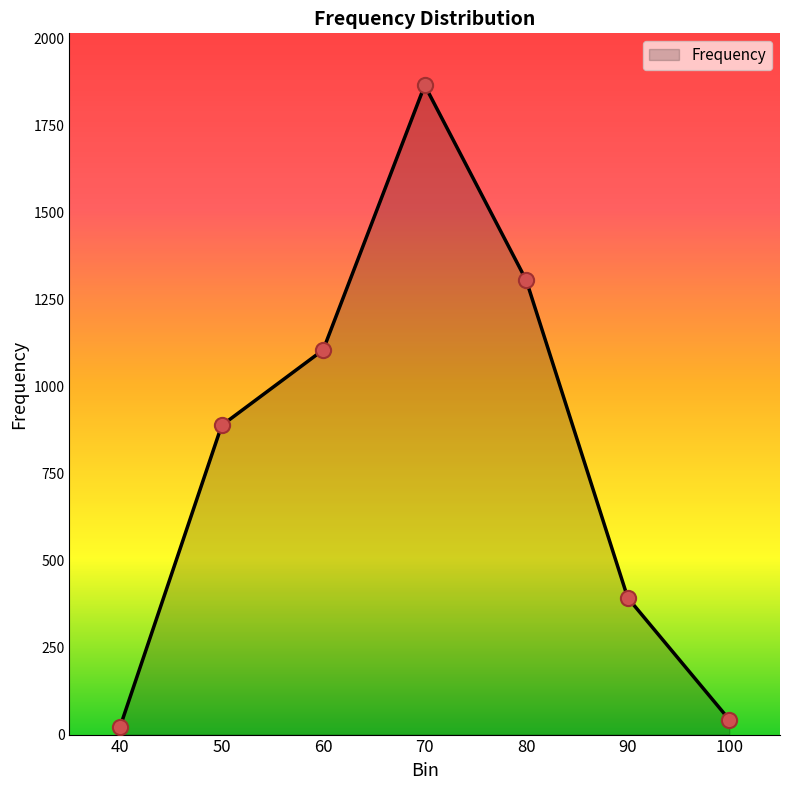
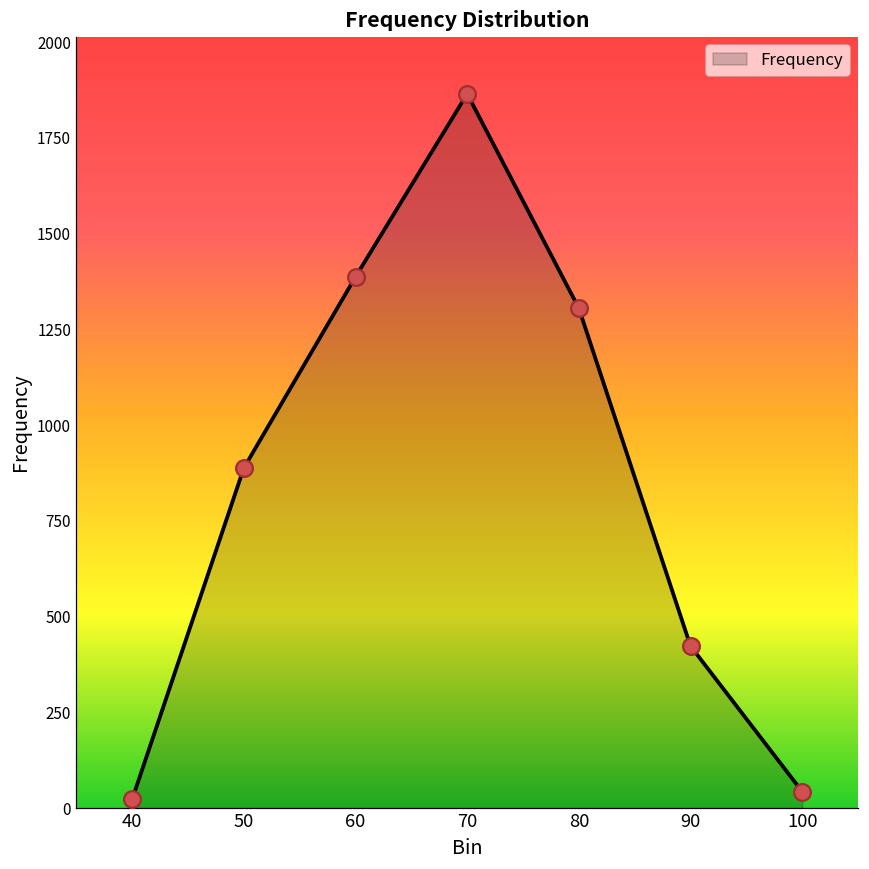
60: 1110 -> 1390
90: 390 -> 420
